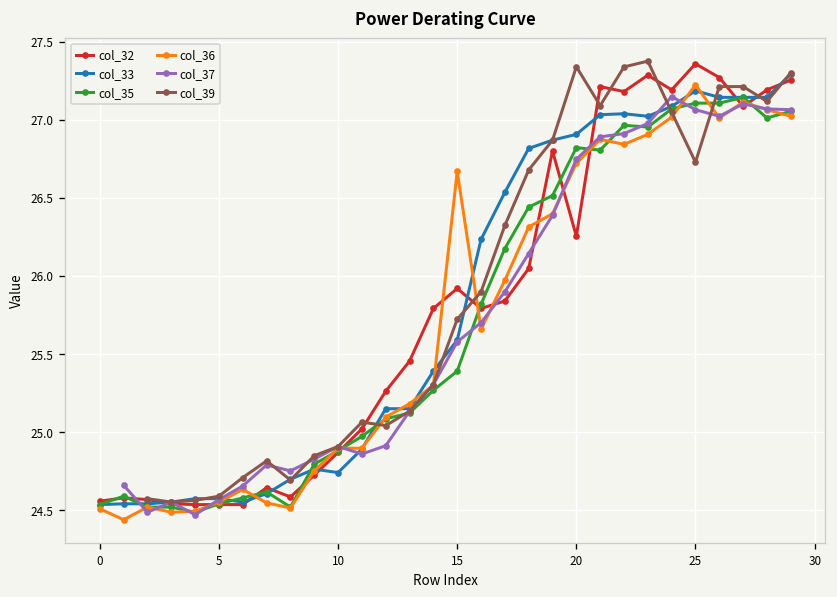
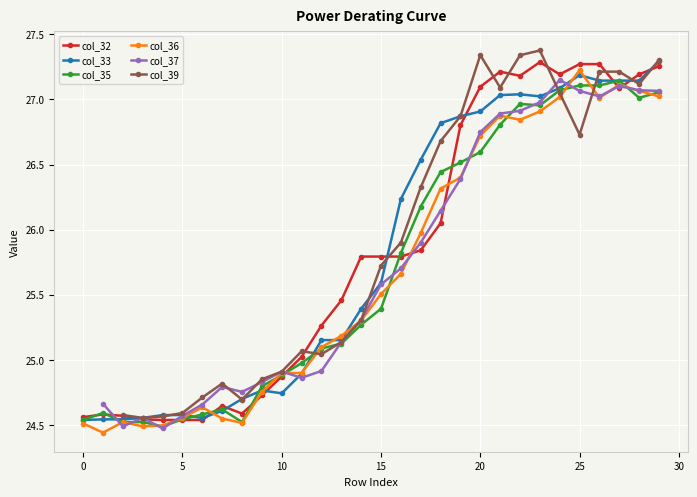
col_32, 15: 25.92 -> 25.79
col_36, 15: 26.67 -> 25.51
col_32, 20: 26.26 -> 27.10
col_35, 20: 26.82 -> 26.60
col_32, 25: 27.36 -> 27.27
